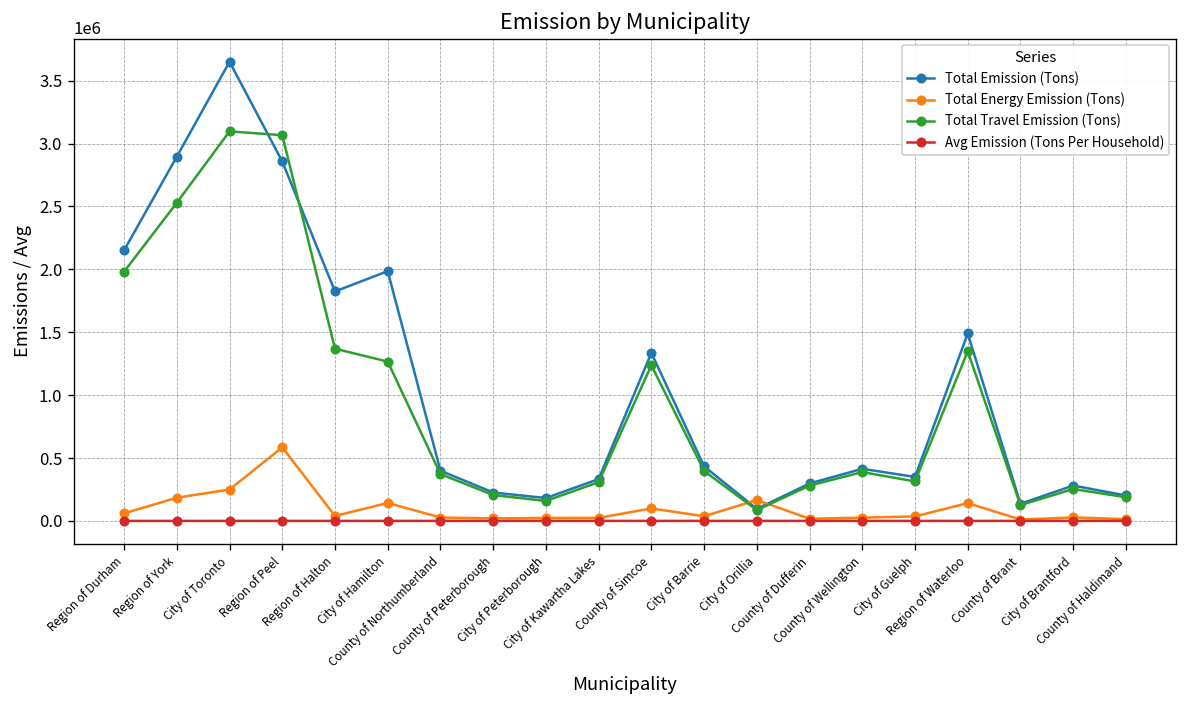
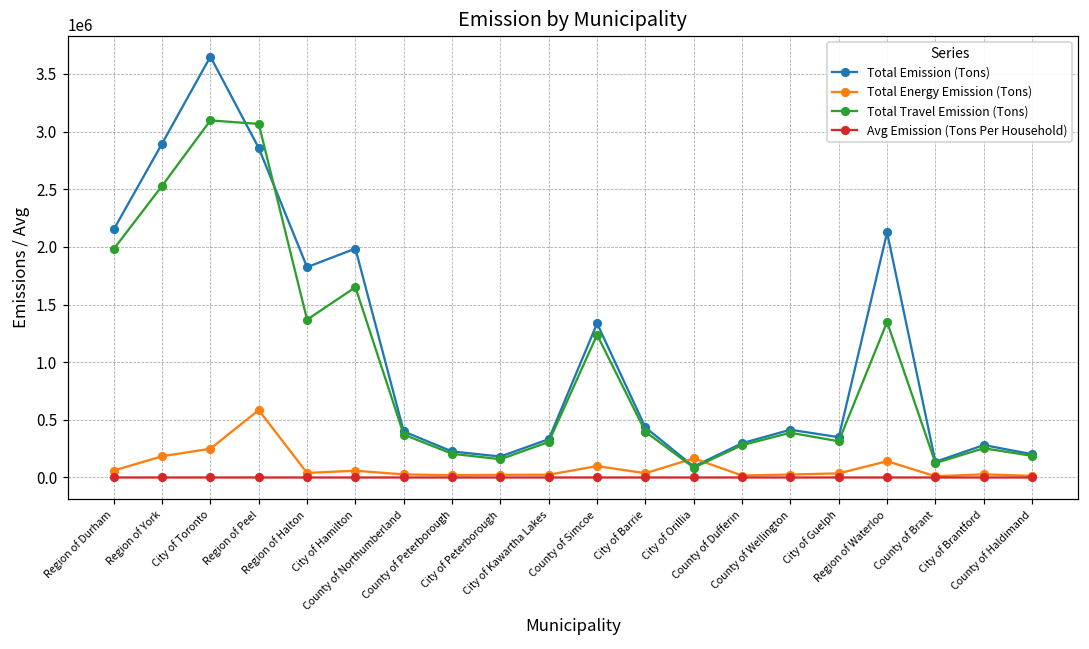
Total Energy Emission (Tons), City of Hamilton: 140000 -> 60000
Total Travel Emission (Tons), City of Hamilton: 1270000 -> 1650000
Total Emission (Tons), Region of Waterloo: 1490000 -> 2130000
